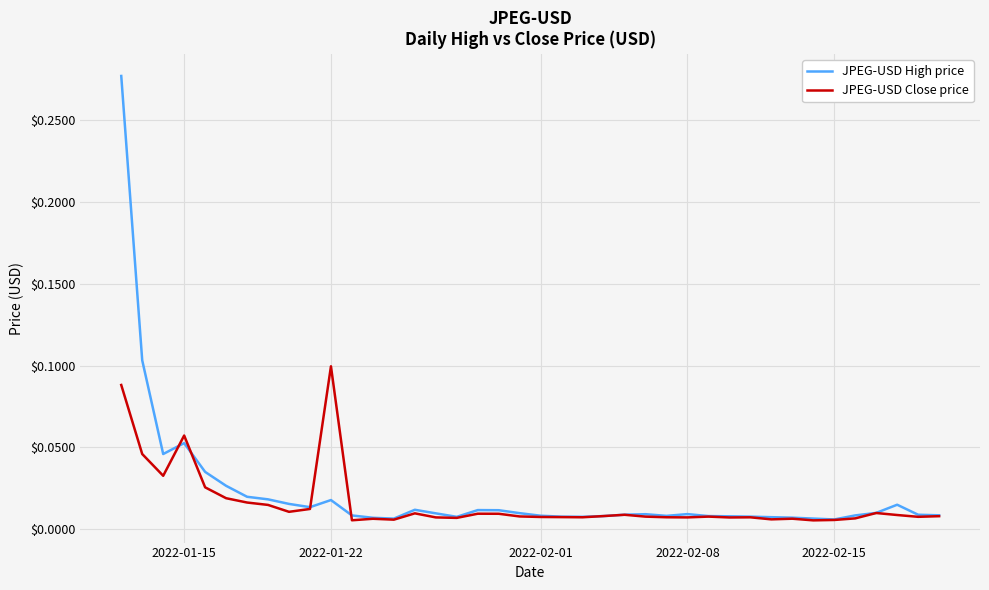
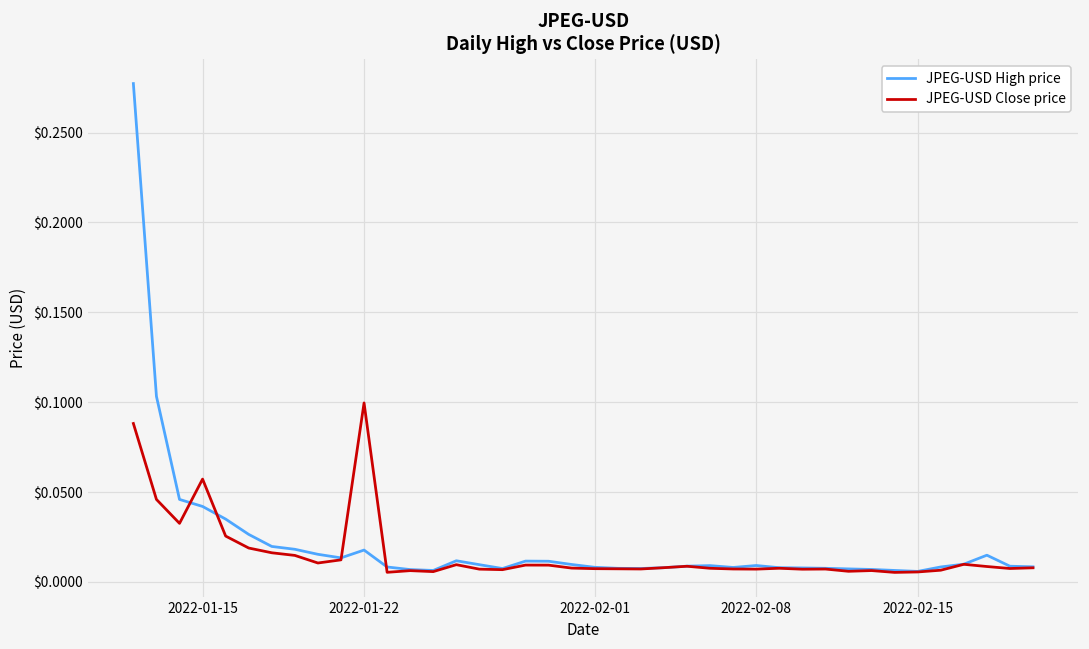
JPEG-USD High price, 2022-01-15: $0.053 -> $0.042
